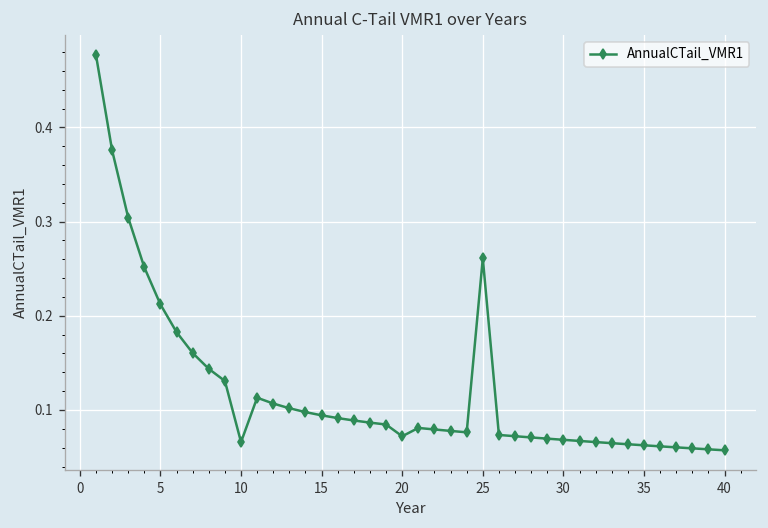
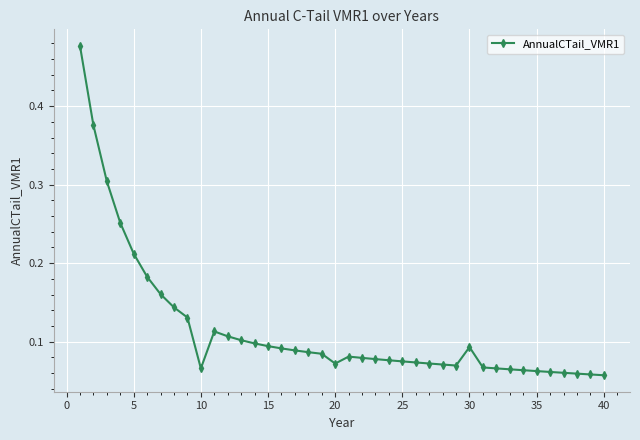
25: 0.26 -> 0.07
30: 0.07 -> 0.09
